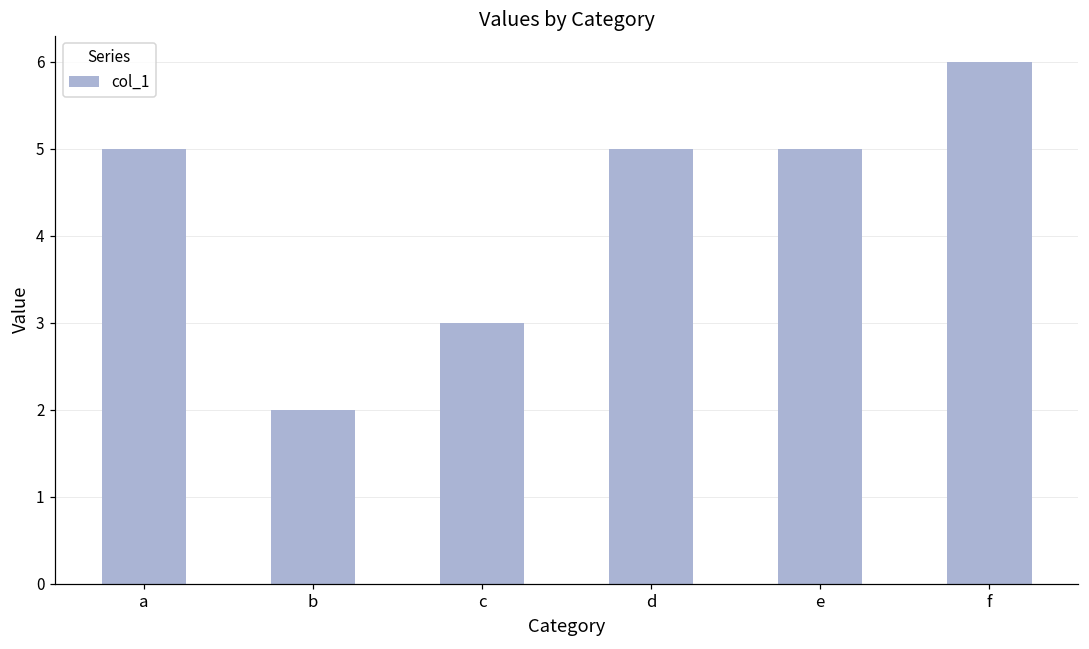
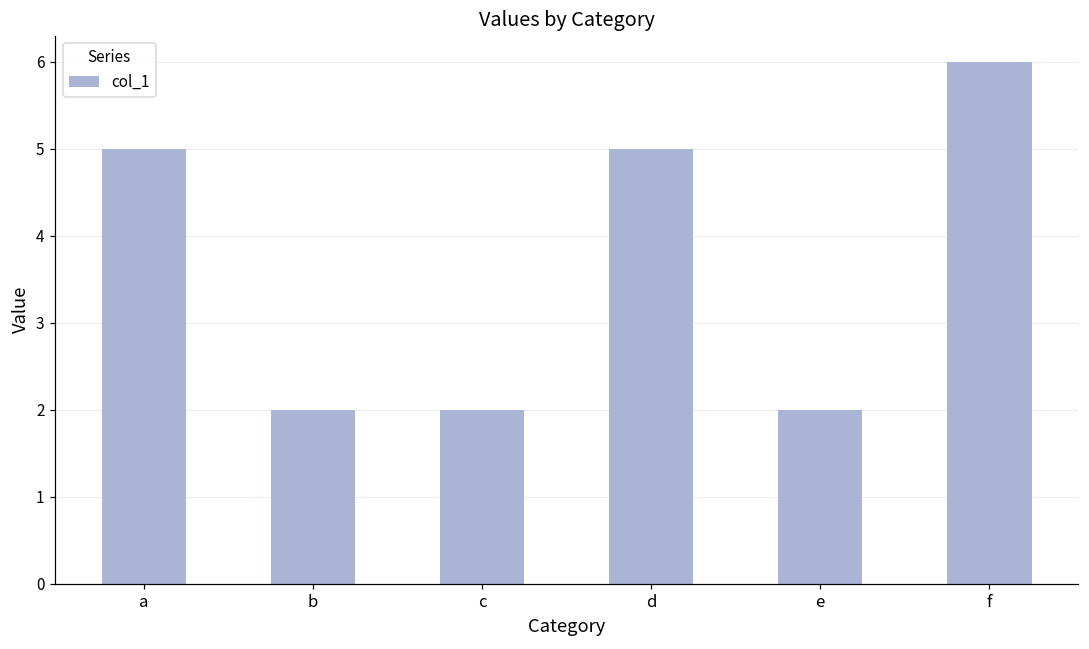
c: 3 -> 2
e: 5 -> 2
